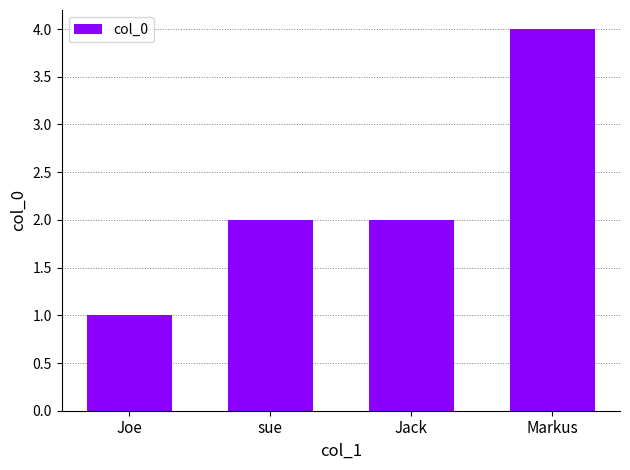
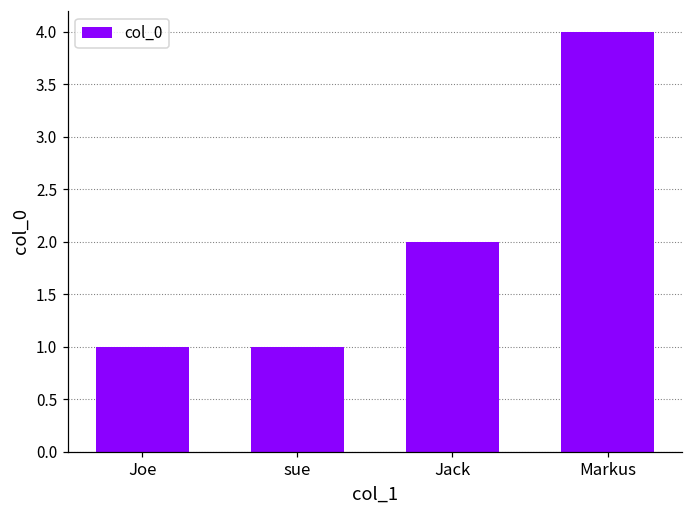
sue: 2 -> 1
